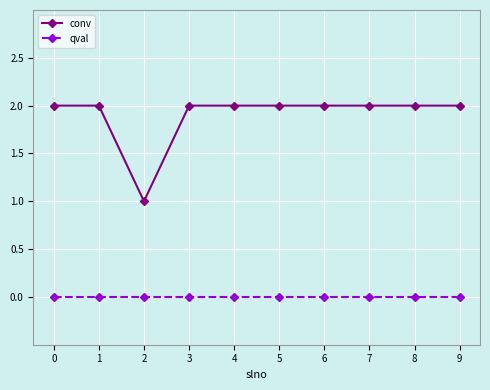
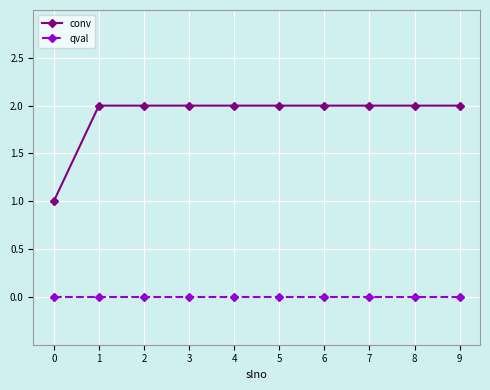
conv, 0: 2 -> 1
conv, 2: 1 -> 2
